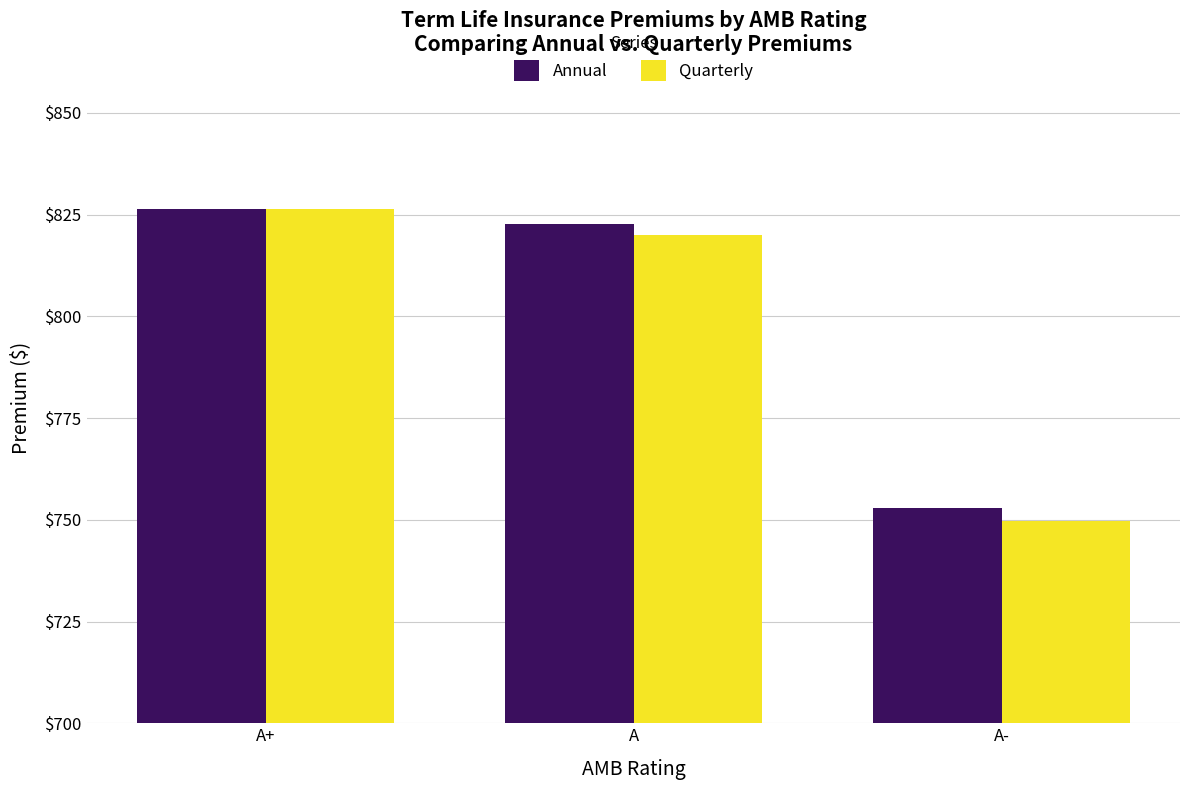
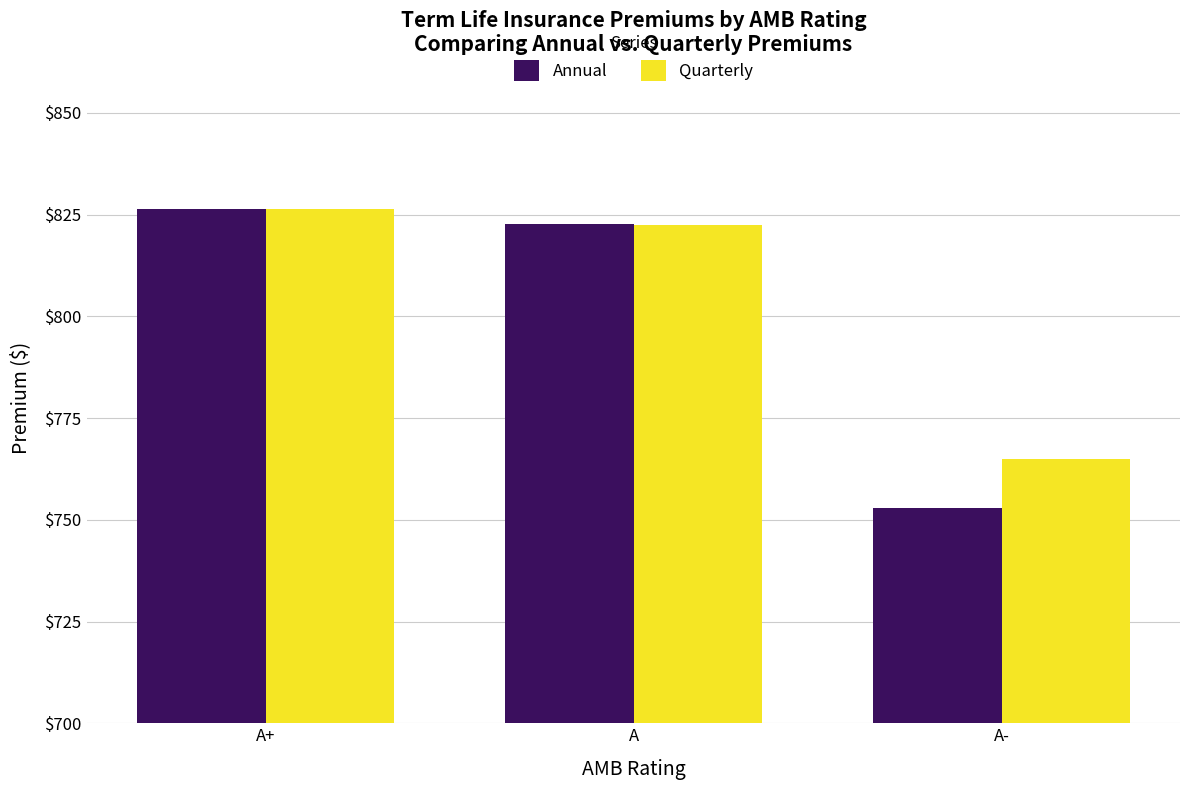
Quarterly, A: $820 -> $823
Quarterly, A-: $750 -> $765
